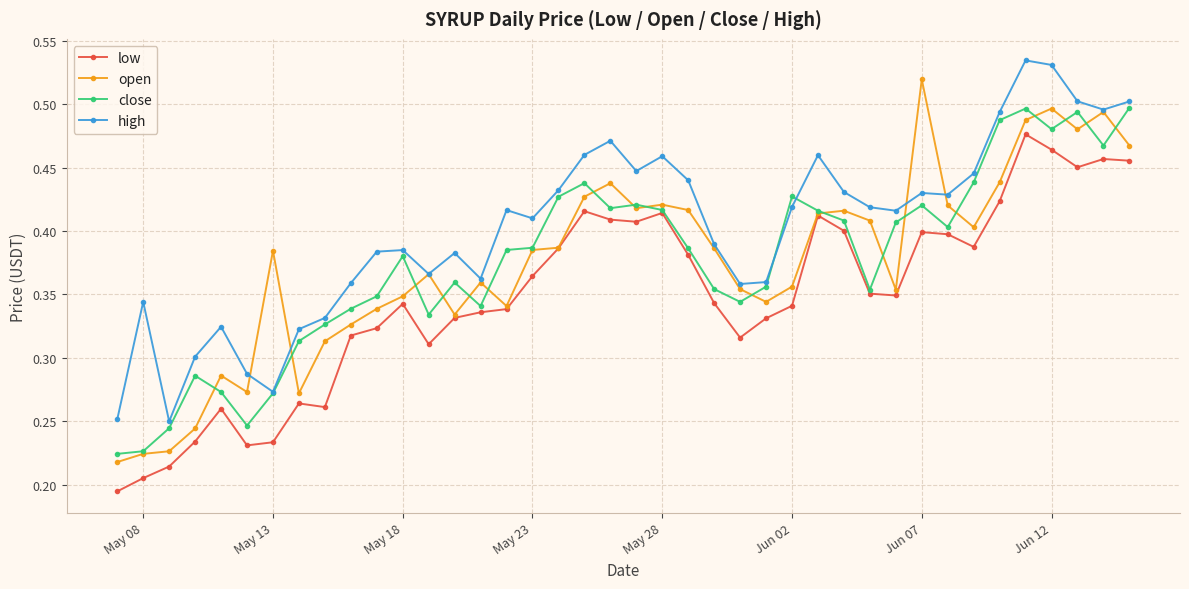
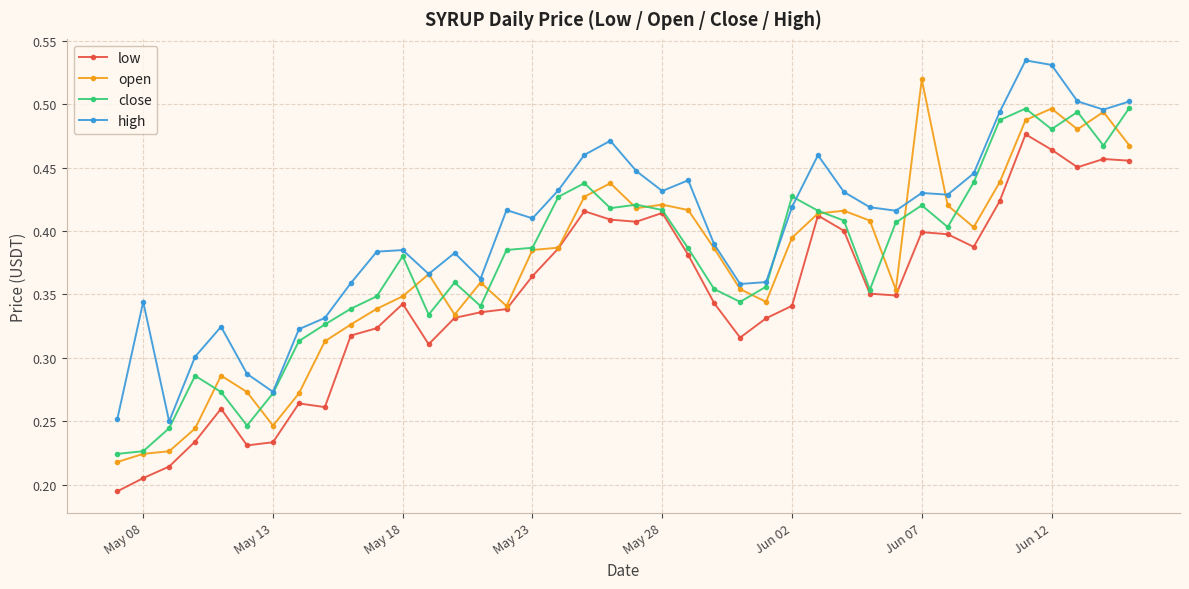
open, May 13: 0.385 -> 0.247
high, May 28: 0.459 -> 0.432
open, Jun 02: 0.356 -> 0.395
